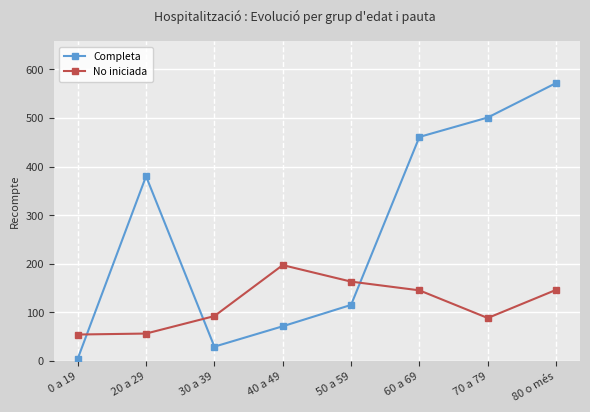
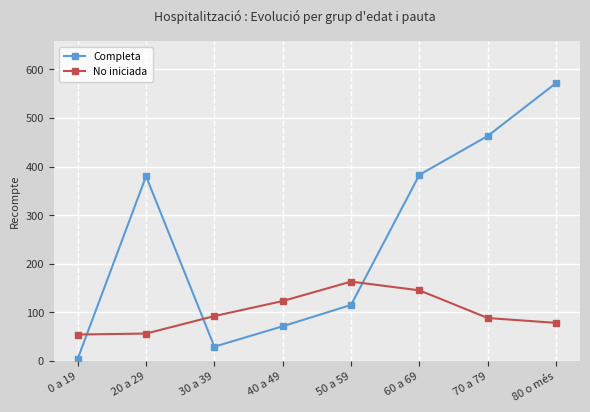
No iniciada, 40 a 49: 200 -> 120
Completa, 60 a 69: 460 -> 380
Completa, 70 a 79: 500 -> 460
No iniciada, 80 o més: 150 -> 80
